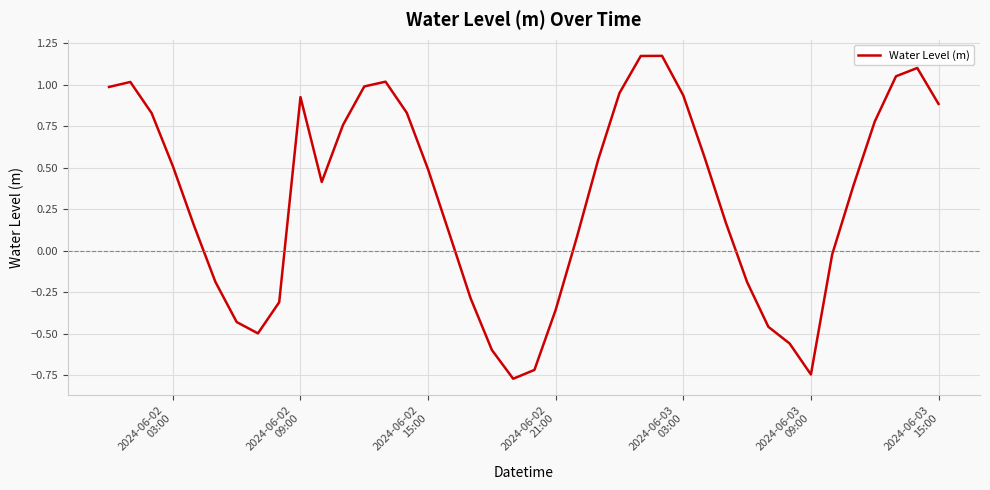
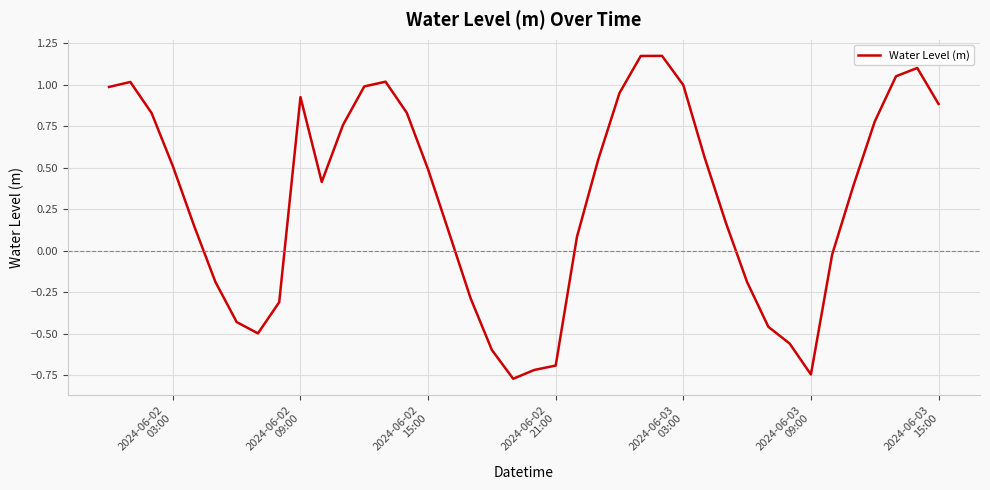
2024-06-02 21:00: -0.36 -> -0.69
2024-06-03 03:00: 0.94 -> 1.00
